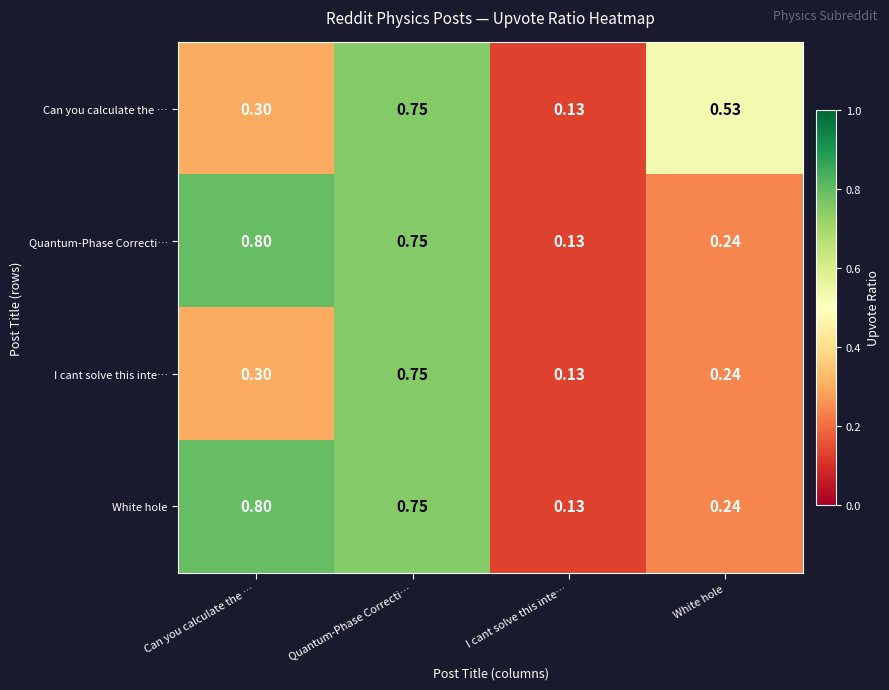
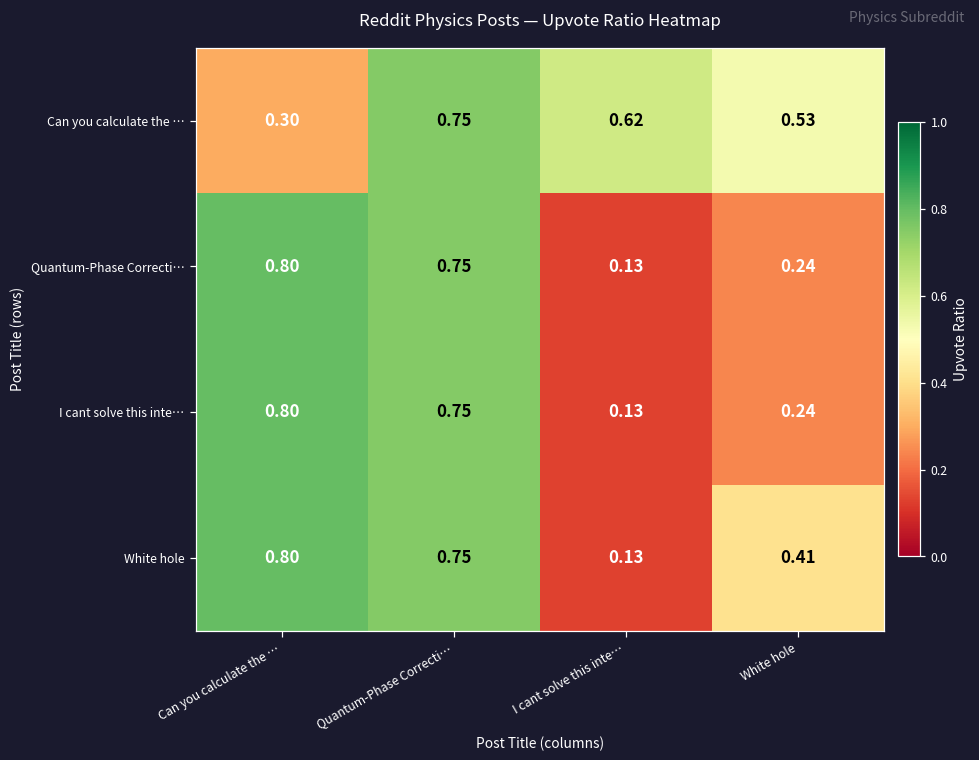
Can you calculate the …, I cant solve this inte…: 0.13 -> 0.62
I cant solve this inte…, Can you calculate the …: 0.30 -> 0.80
White hole, White hole: 0.24 -> 0.41
